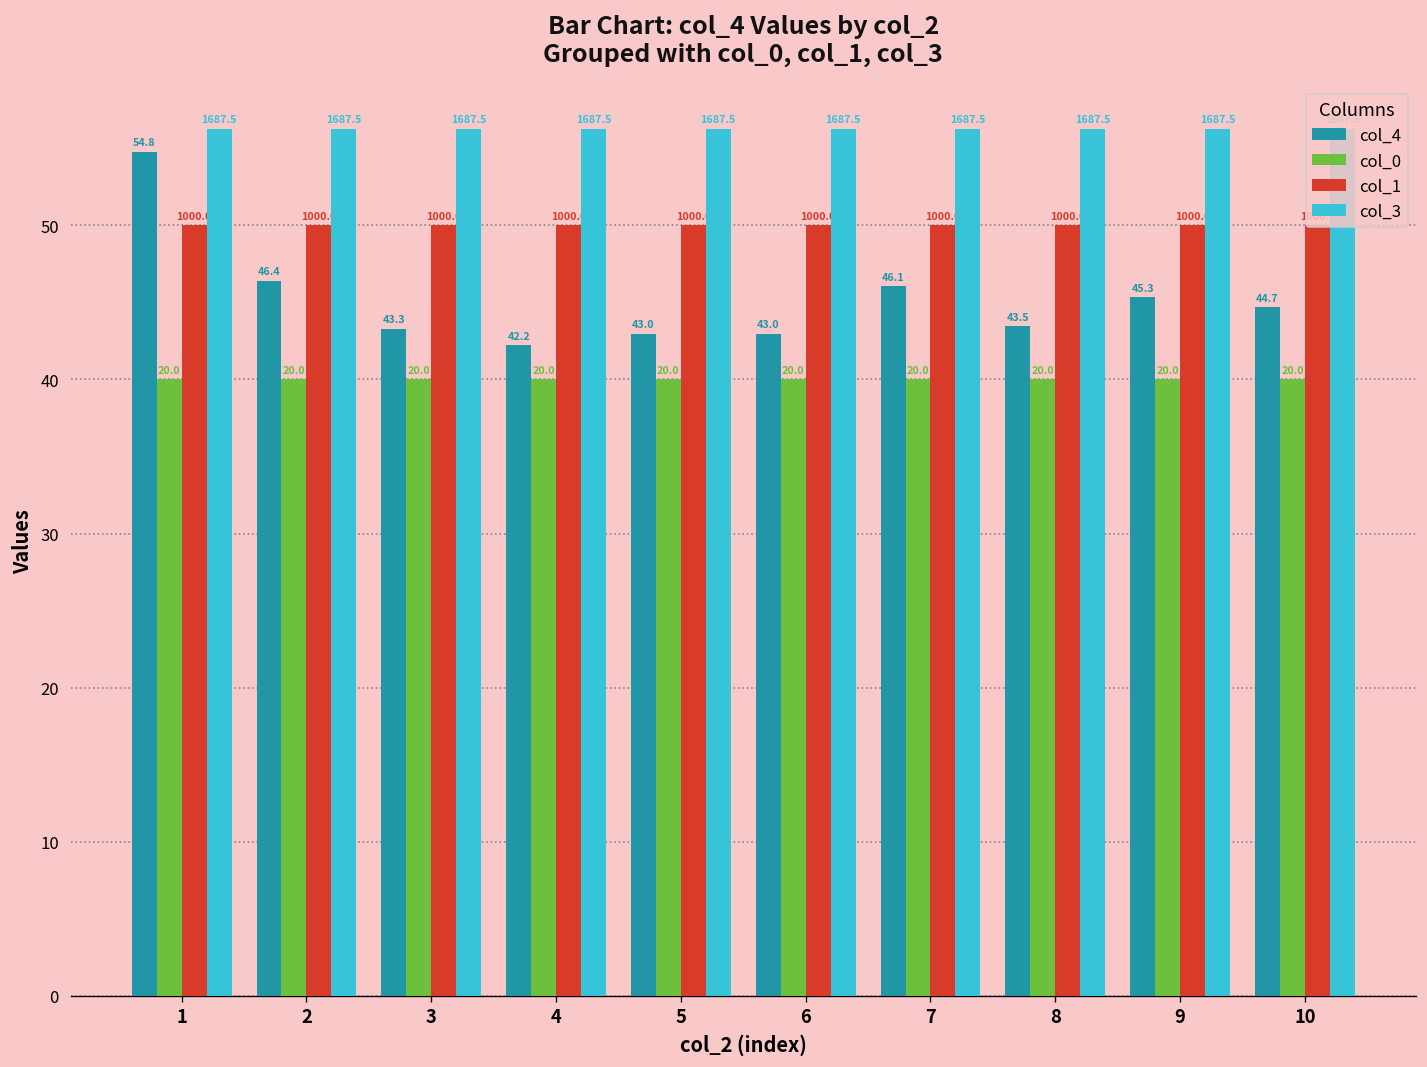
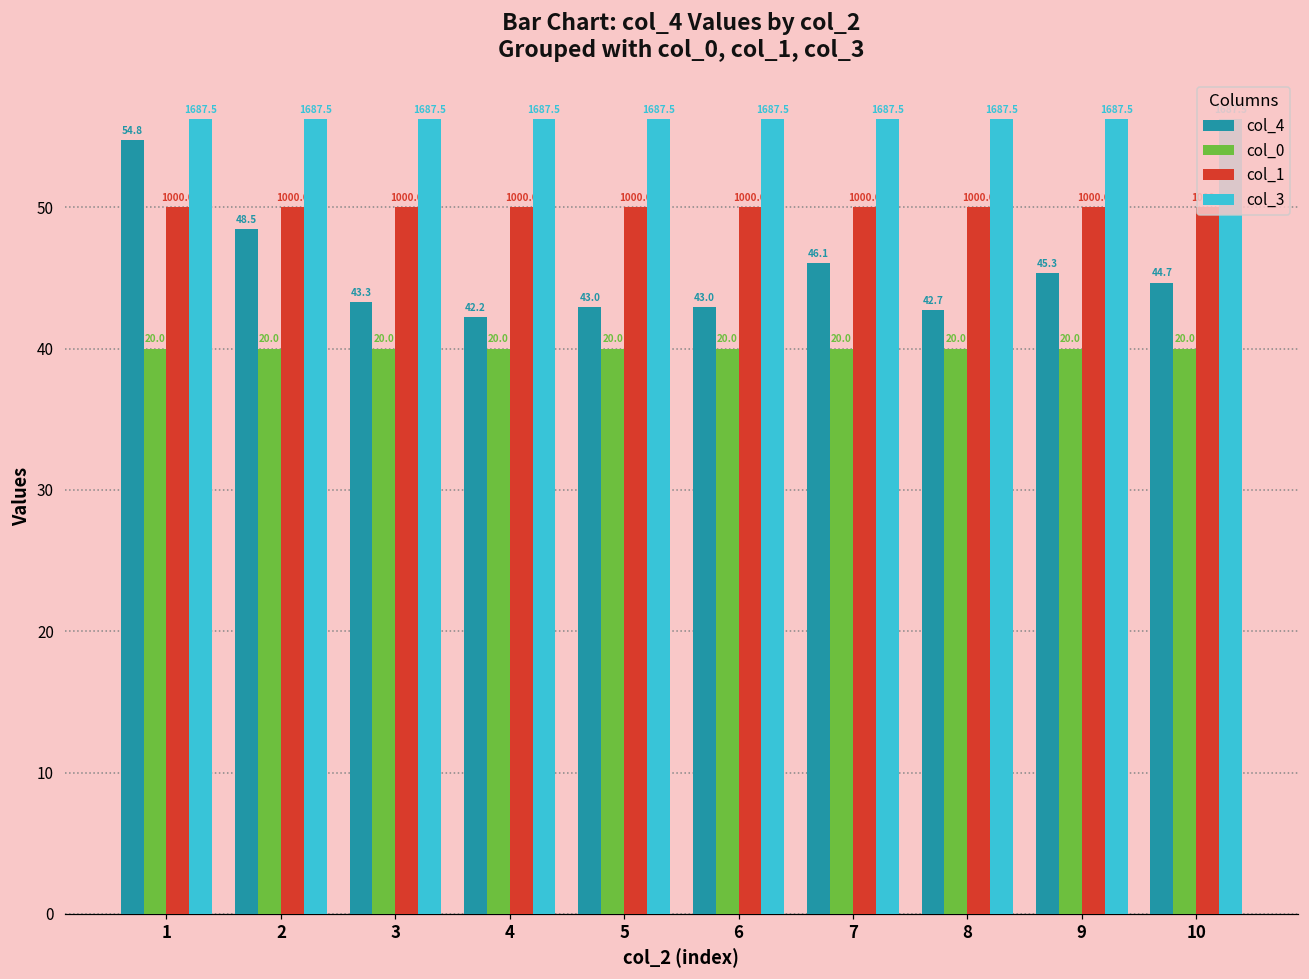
col_4, 2: 46.4 -> 48.5
col_4, 8: 43.5 -> 42.7
